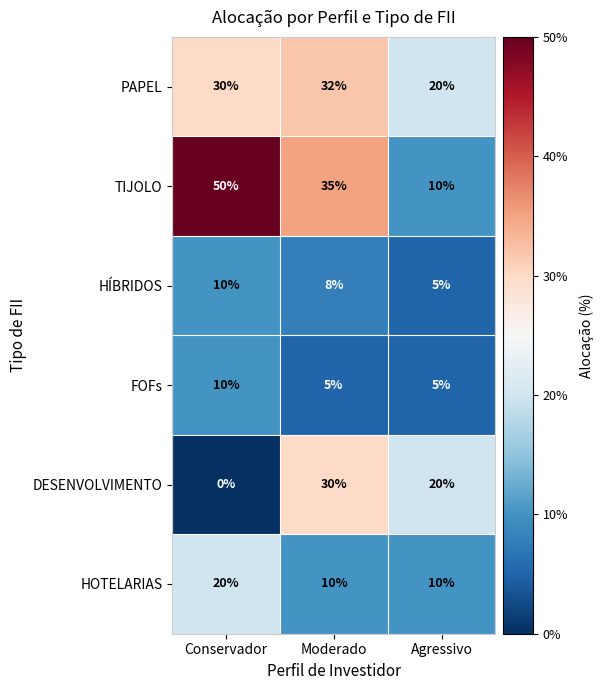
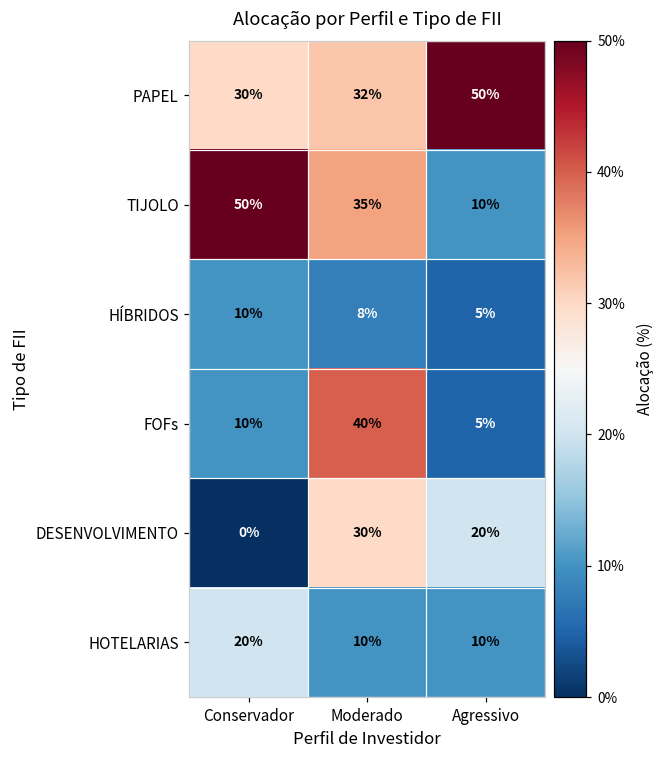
PAPEL, Agressivo: 20% -> 50%
FOFs, Moderado: 5% -> 40%
